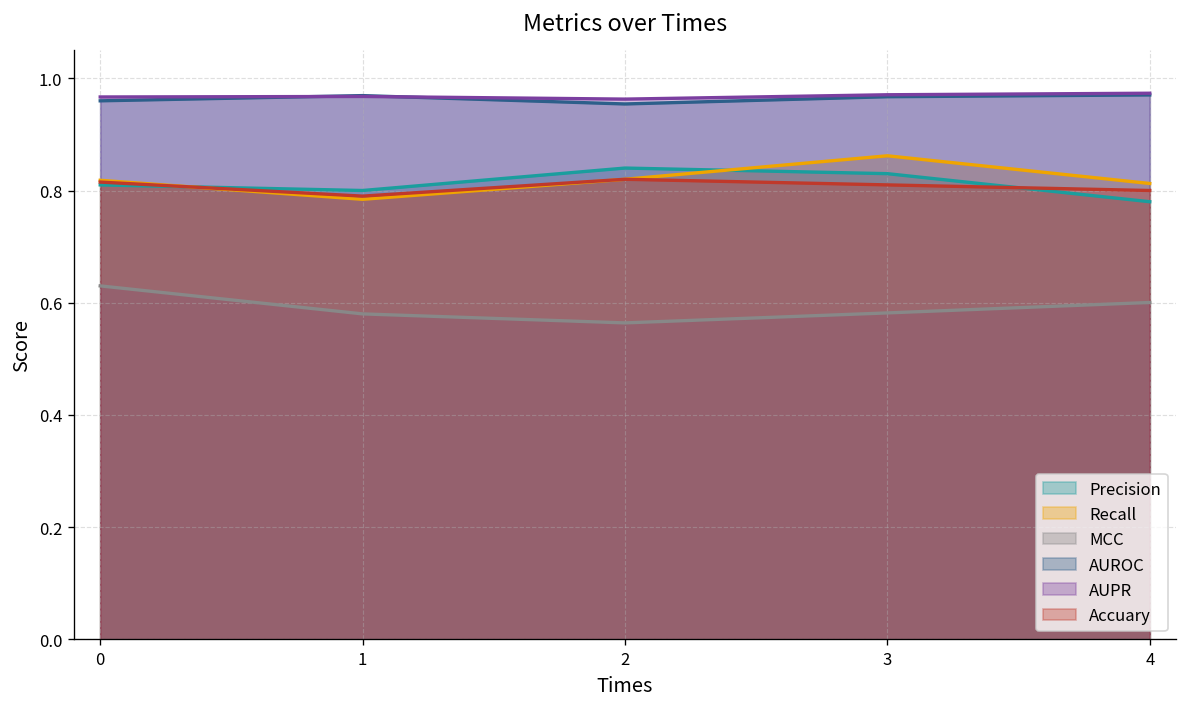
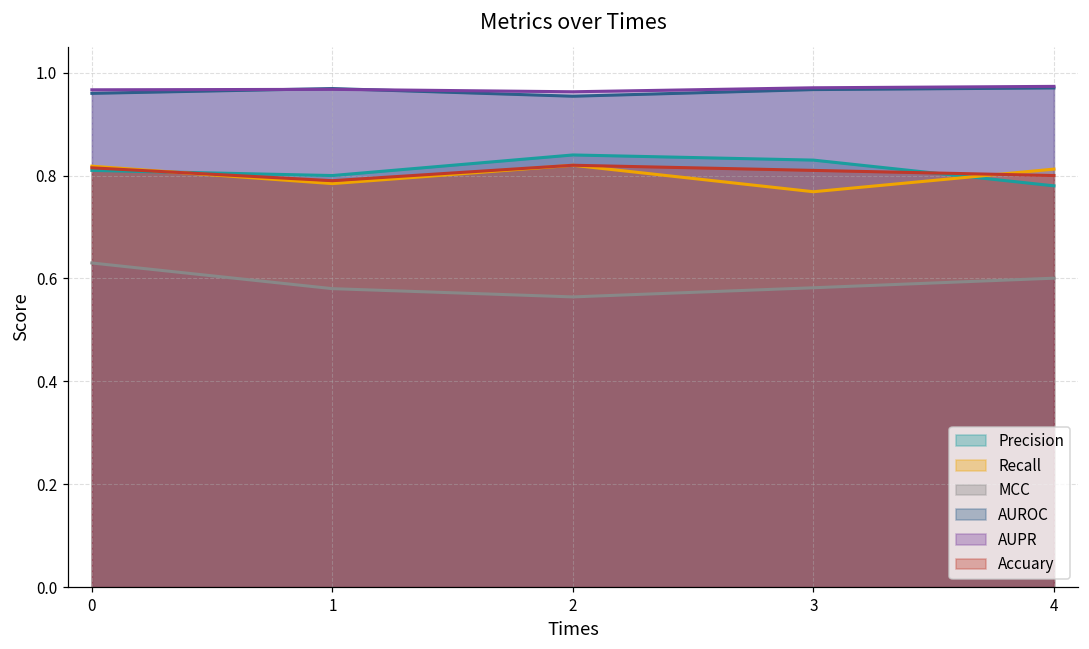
Recall, 3: 0.86 -> 0.77
